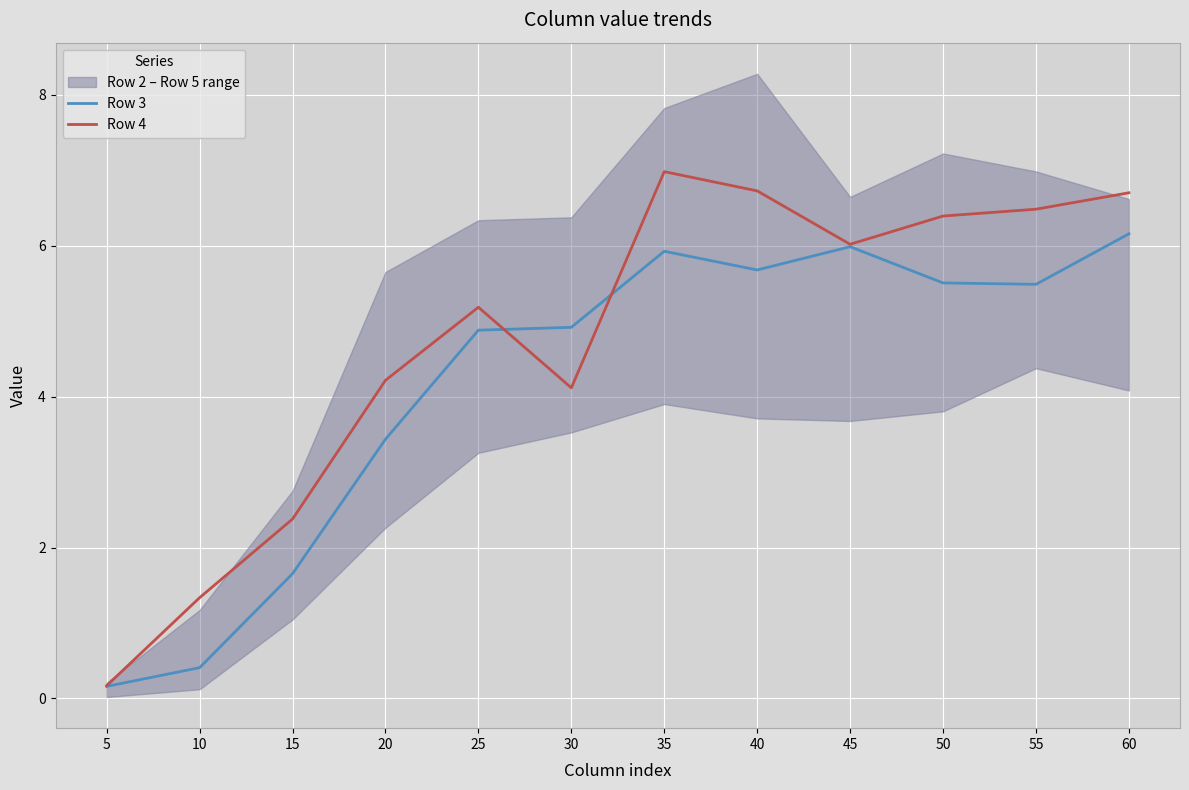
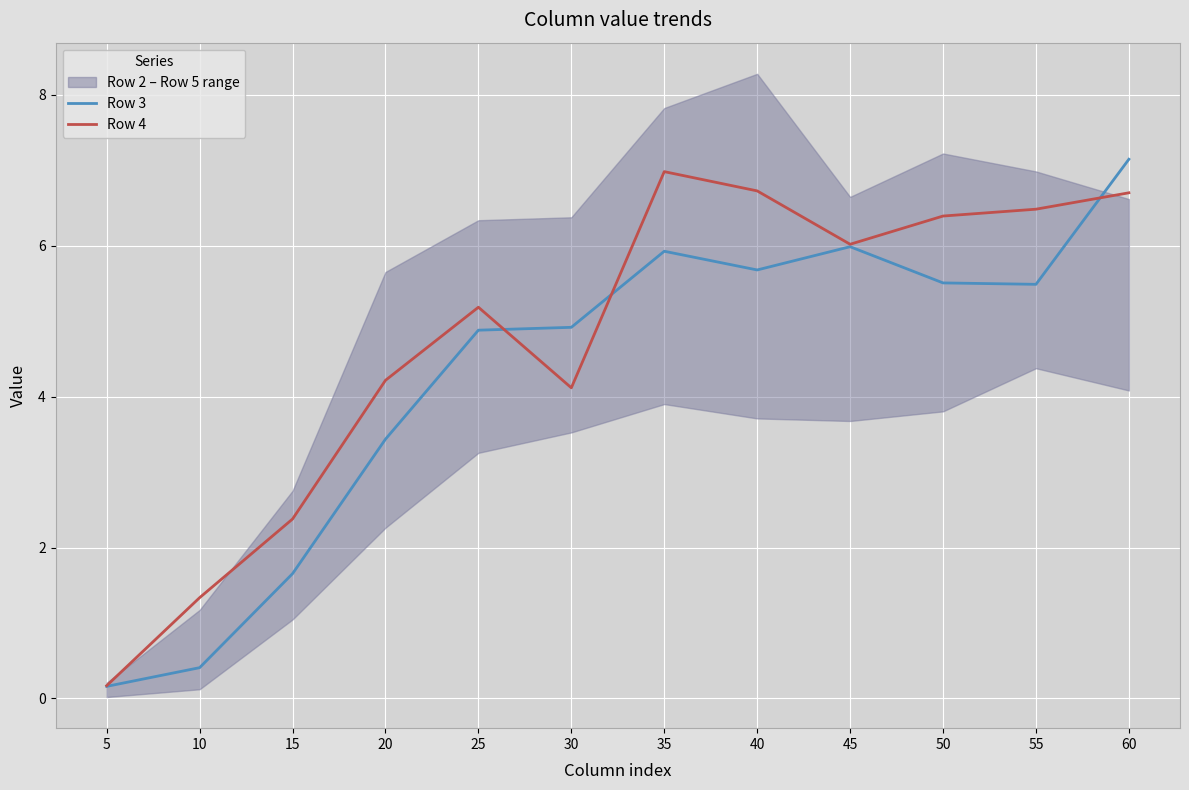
Row 3, 60: 6.2 -> 7.1
